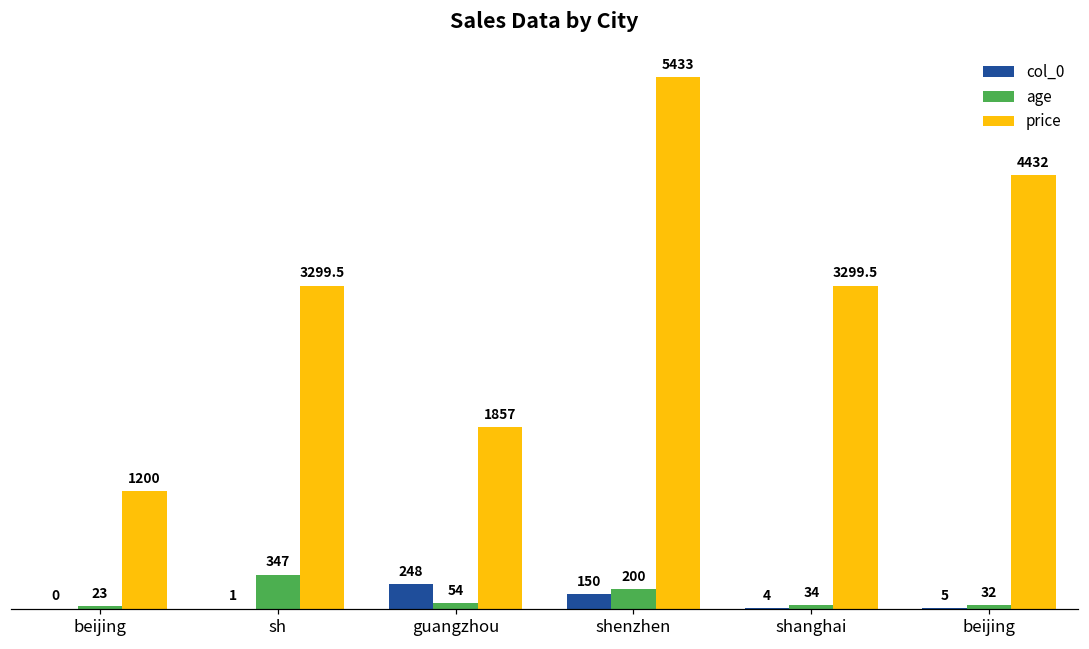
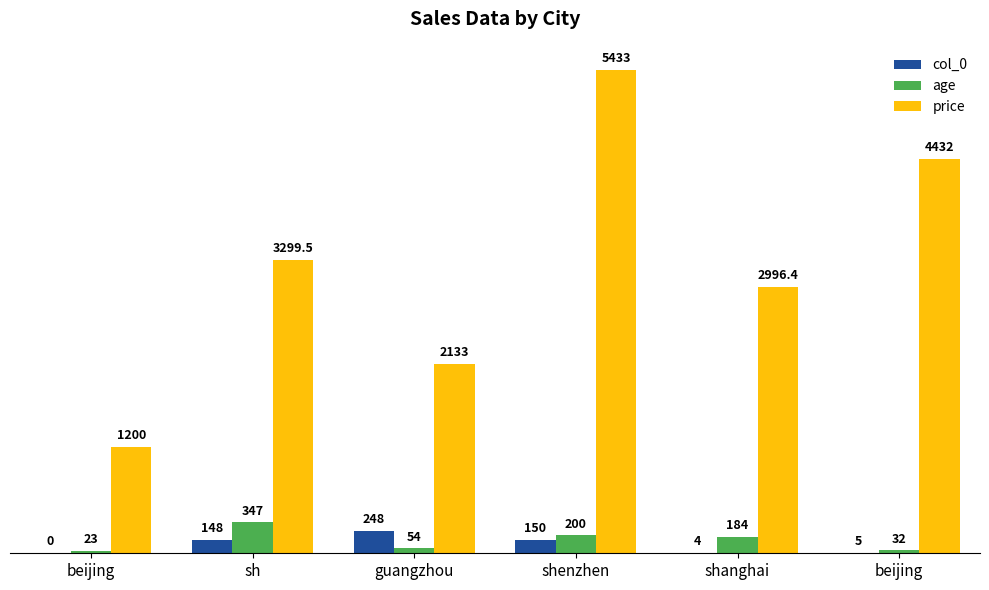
col_0, sh: 1 -> 148
price, guangzhou: 1857 -> 2133
age, shanghai: 34 -> 184
price, shanghai: 3299.5 -> 2996.4
